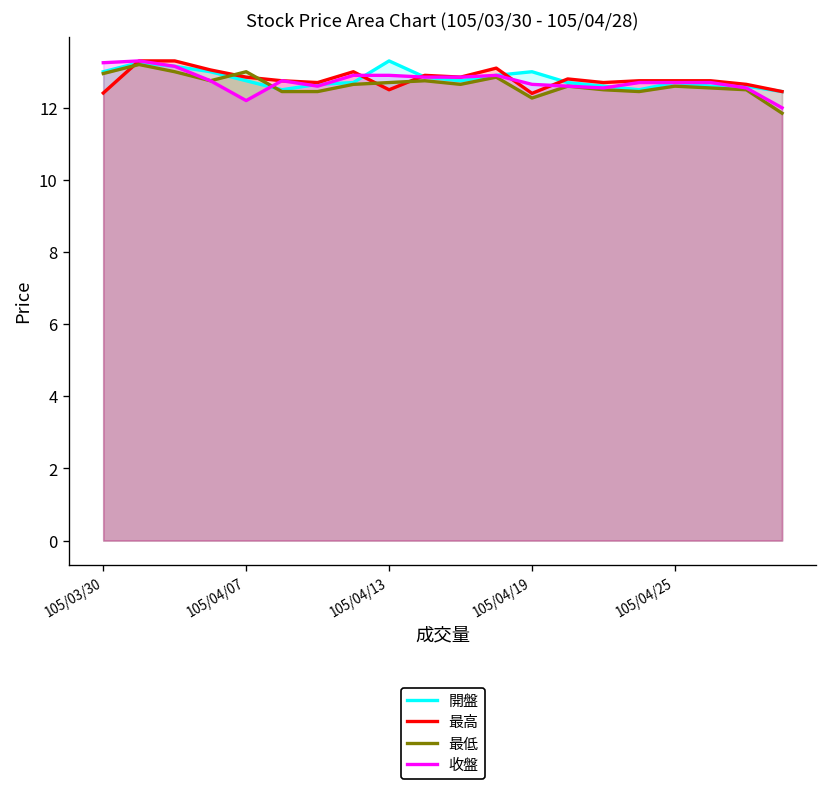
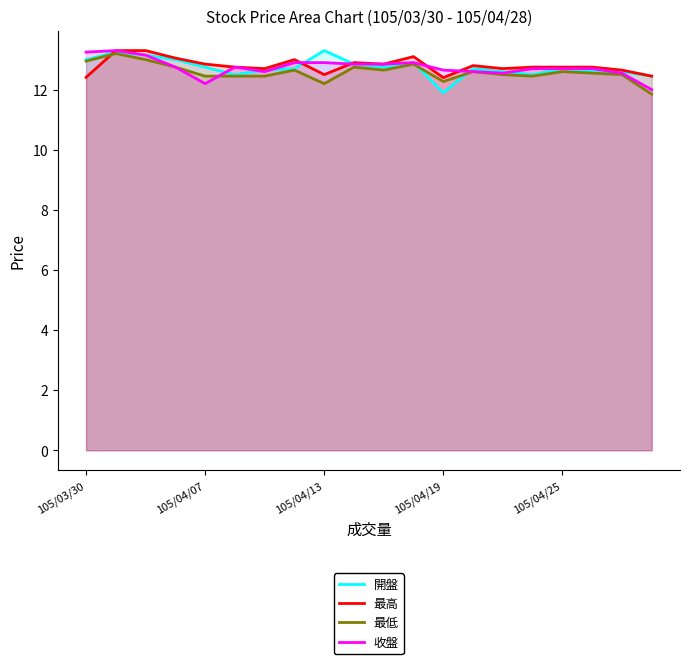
最低, 105/04/07: 13.0 -> 12.5
最低, 105/04/13: 12.7 -> 12.2
開盤, 105/04/19: 13.0 -> 11.9
